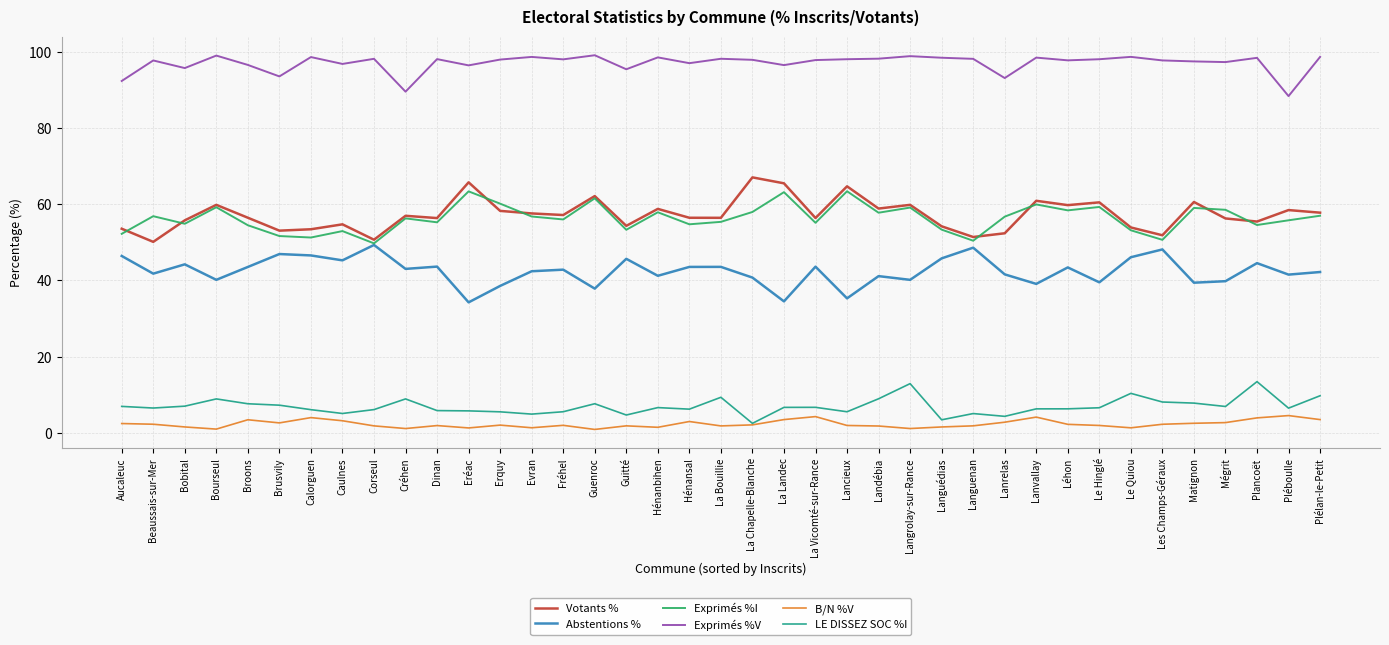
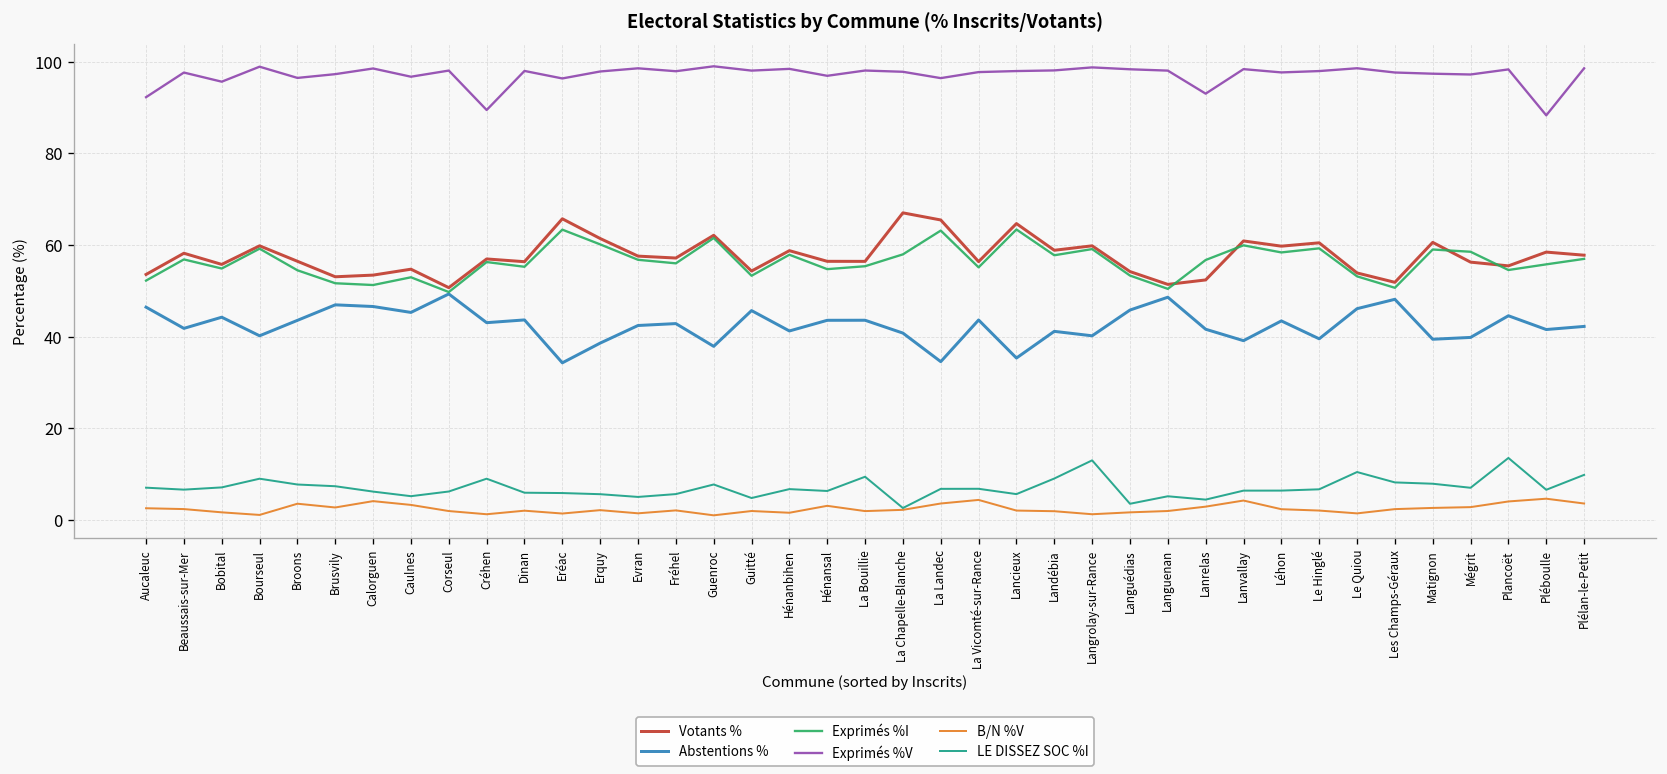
Votants %, Beaussais-sur-Mer: 50 -> 58
Exprimés %V, Brusvily: 93 -> 97
Votants %, Erquy: 58 -> 61
Exprimés %V, Guitté: 95 -> 98
